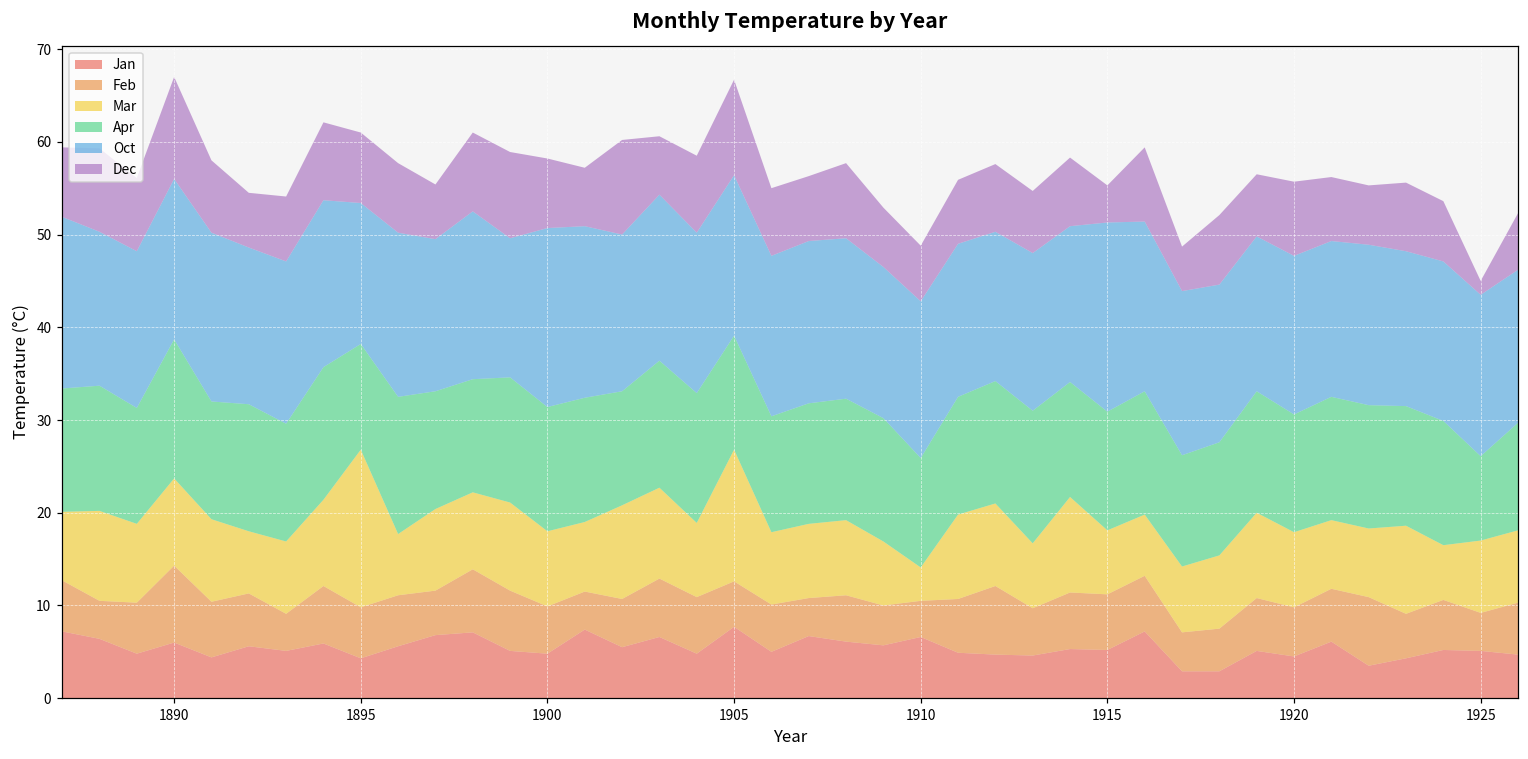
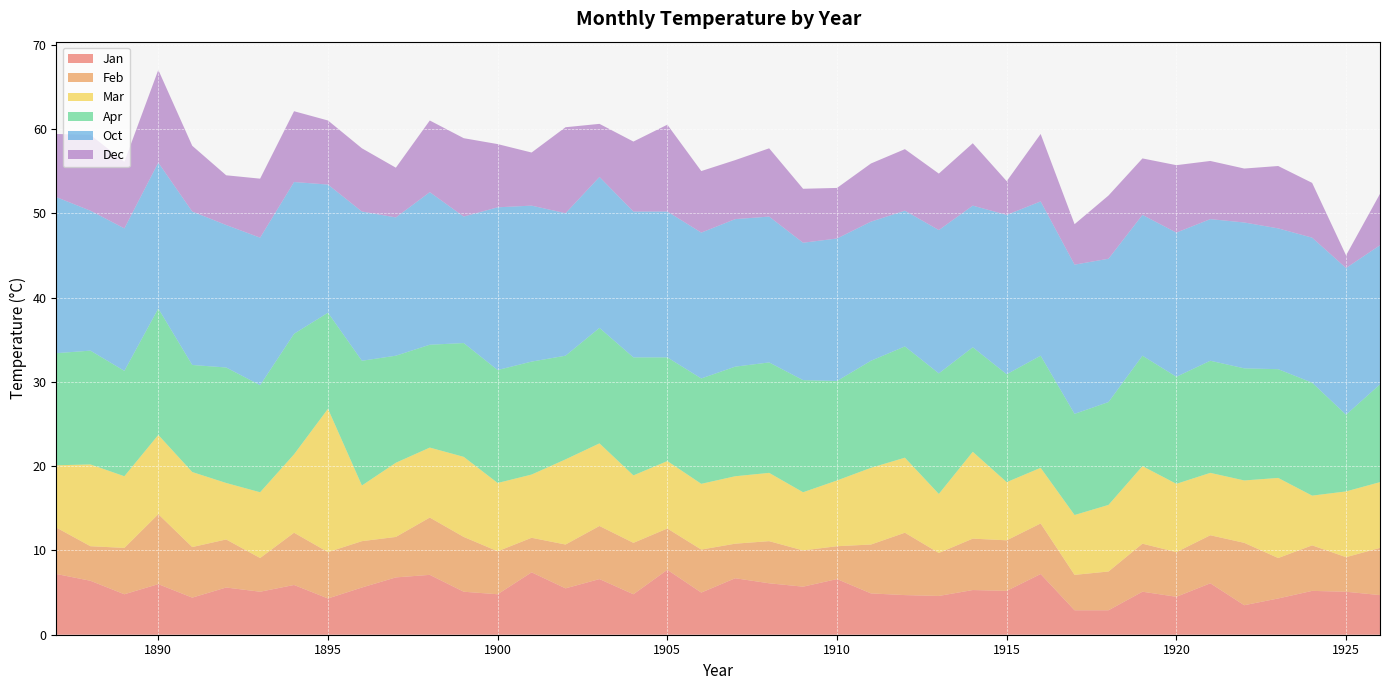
Mar, 1905: 14 -> 8
Mar, 1910: 4 -> 8
Oct, 1915: 20 -> 19
